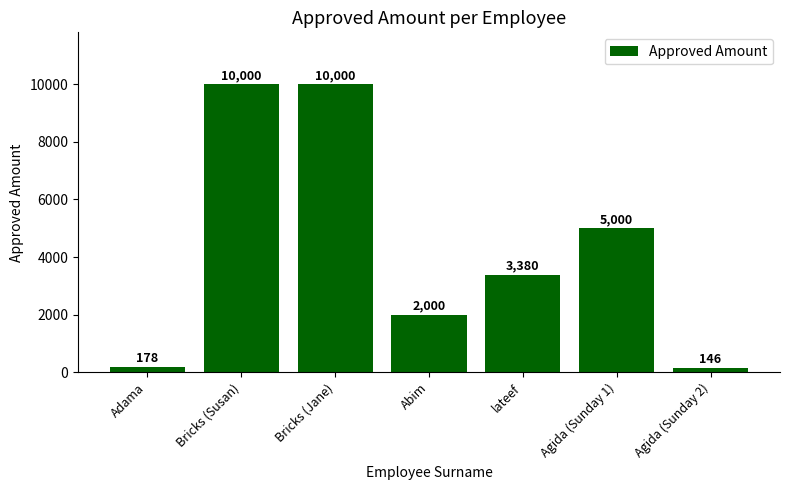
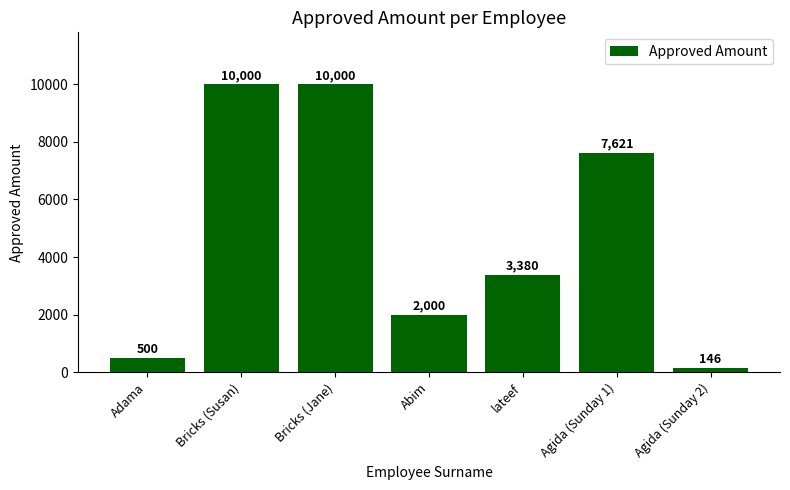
Adama: 178 -> 500
Agida (Sunday 1): 5,000 -> 7,621
